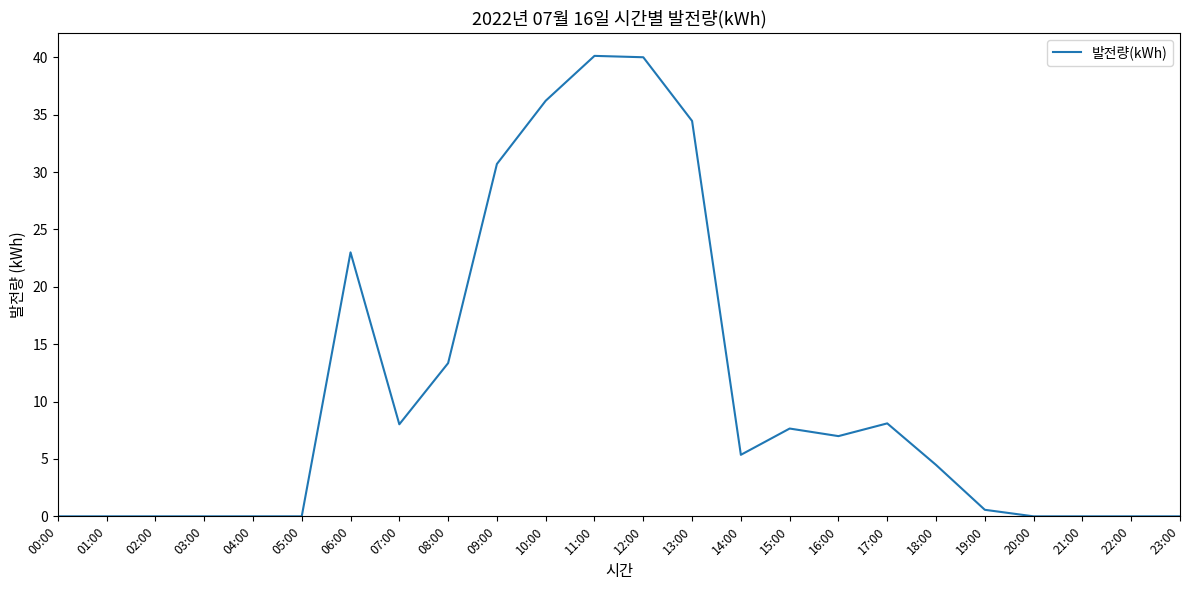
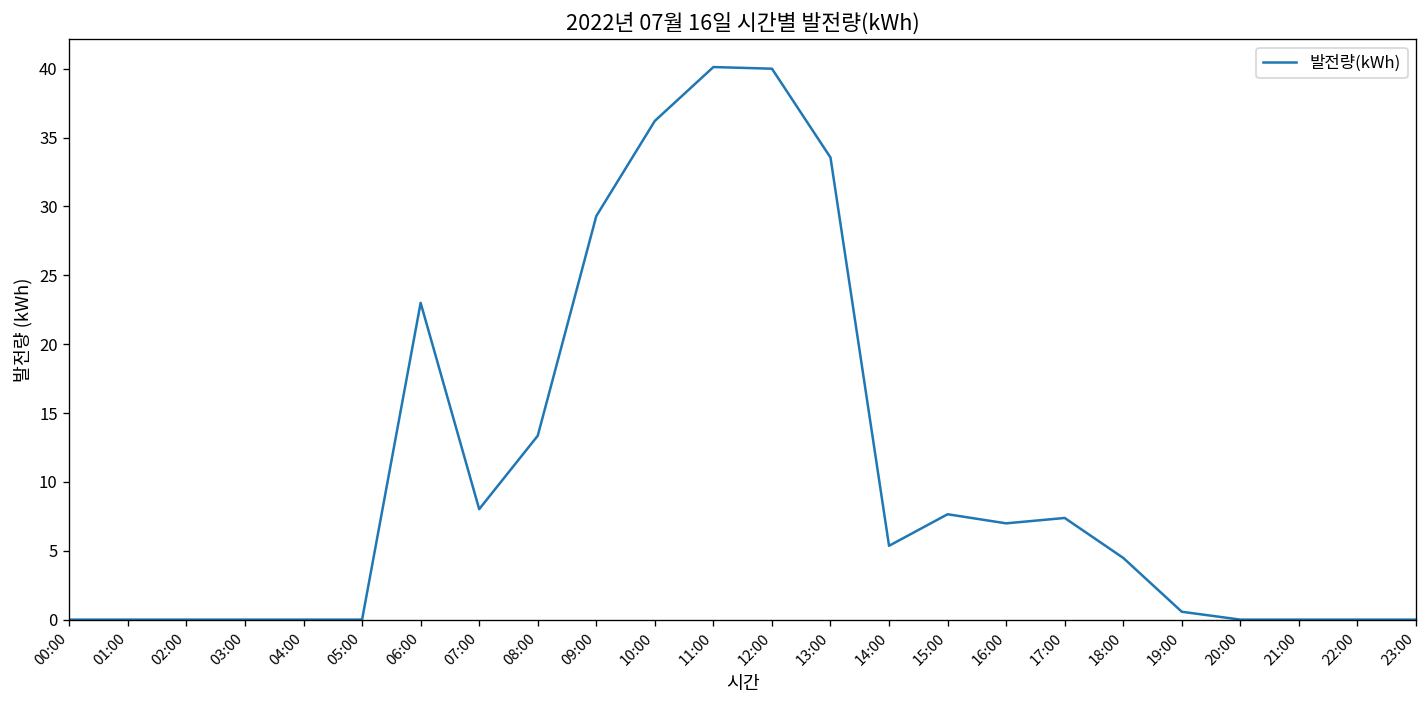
09:00: 30.7 -> 29.3
13:00: 34.5 -> 33.6
17:00: 8.1 -> 7.4
